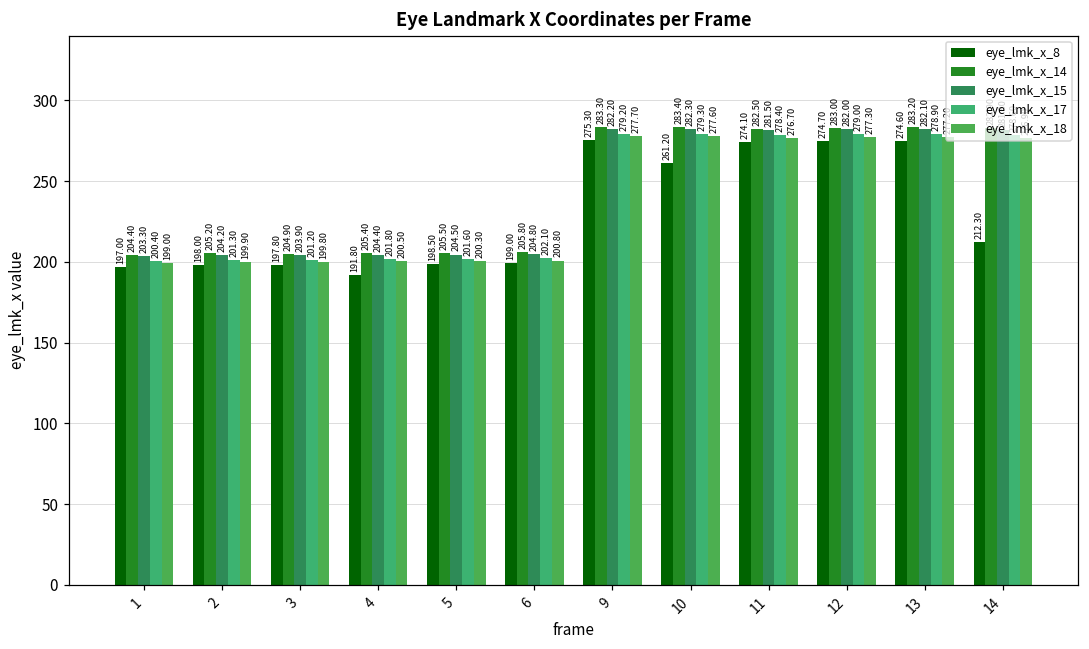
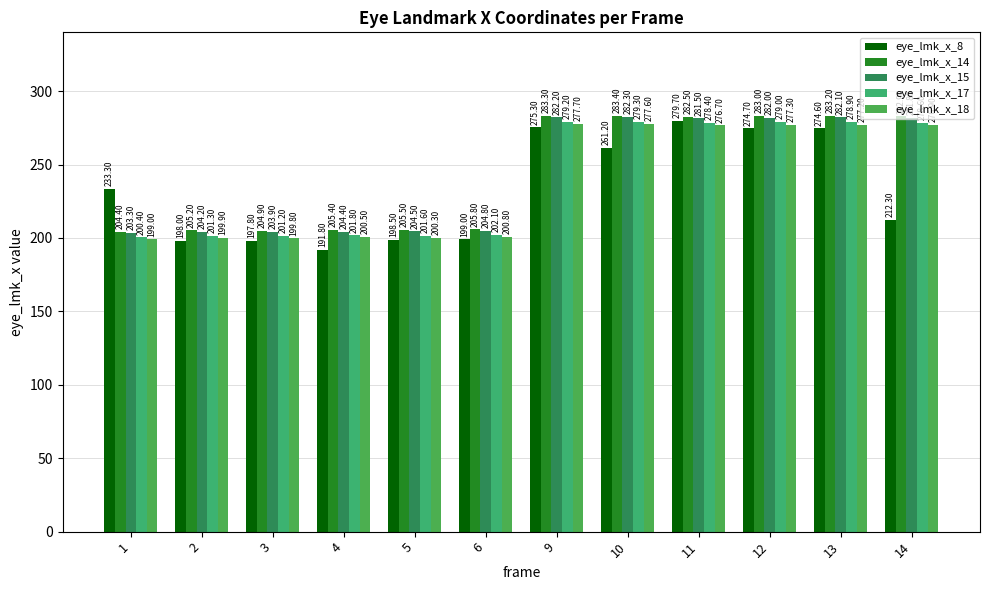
eye_lmk_x_8, 1: 197.00 -> 233.30
eye_lmk_x_8, 11: 274.10 -> 279.70
